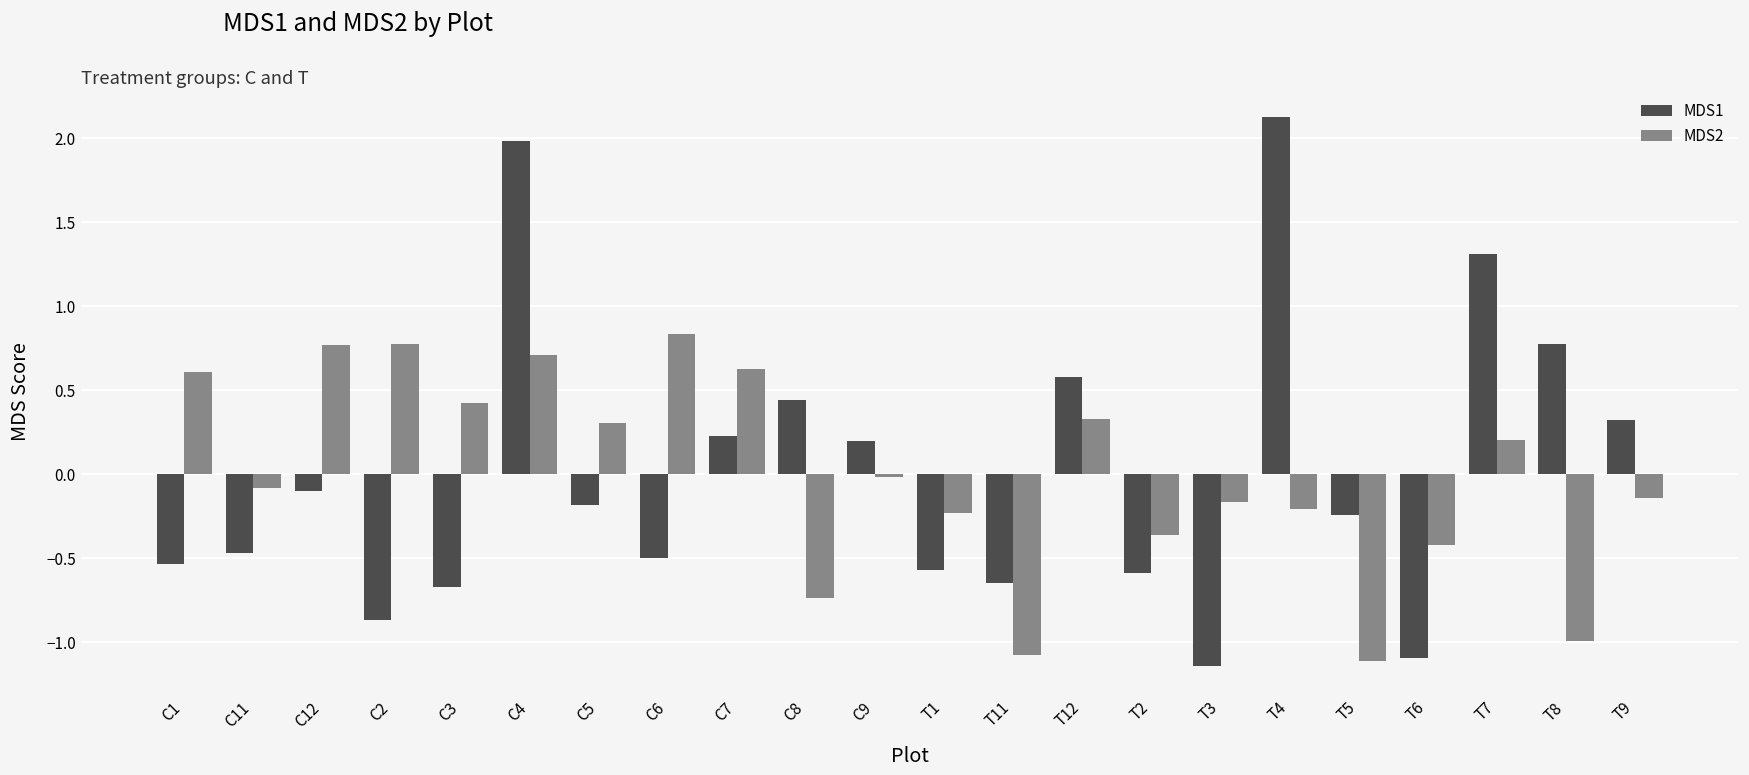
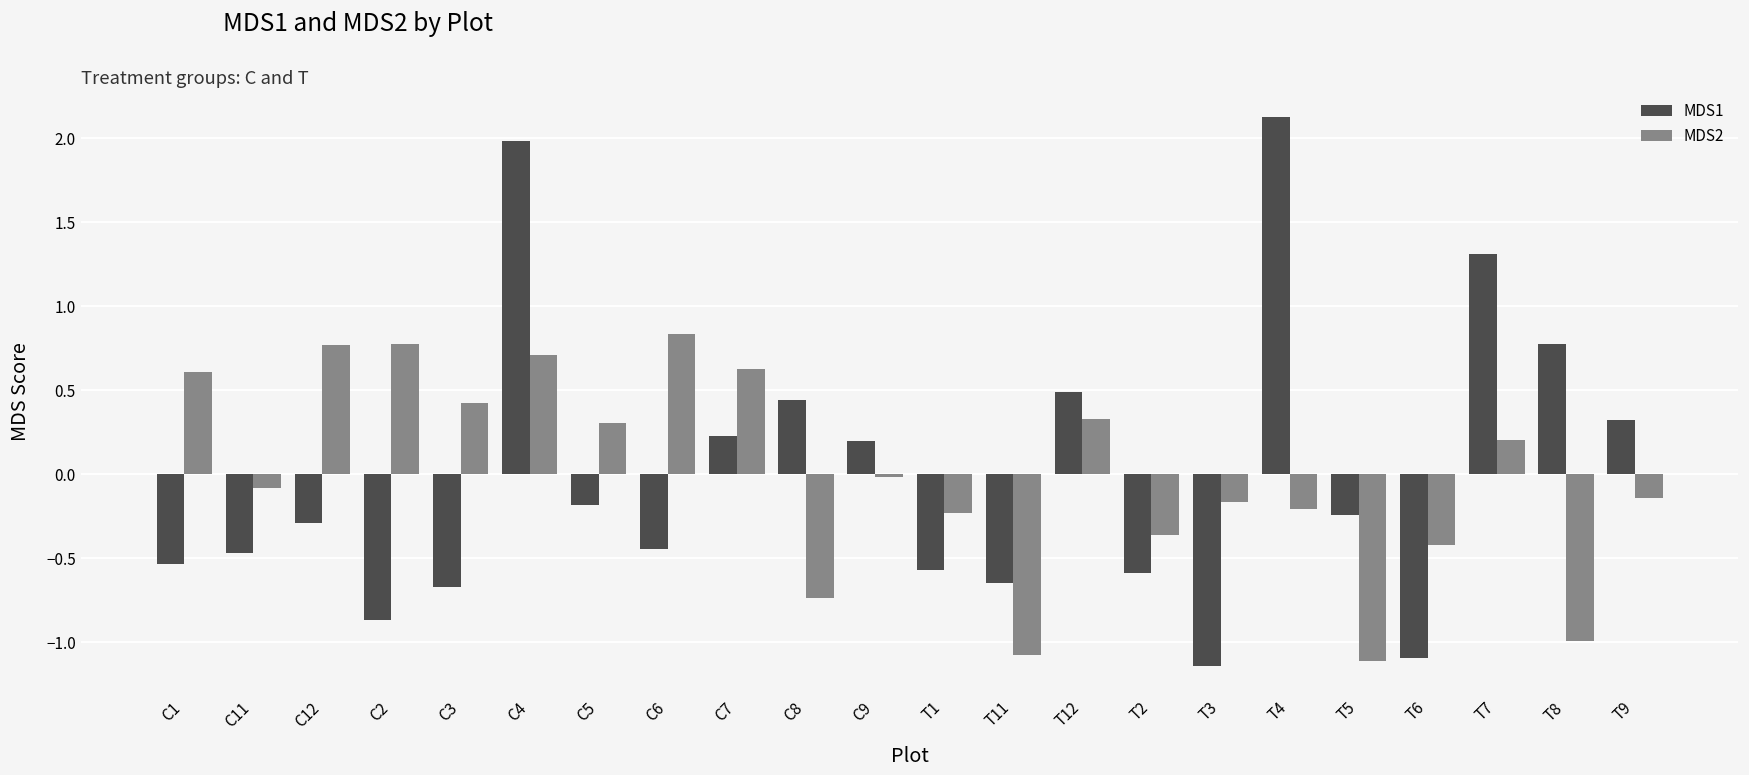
MDS1, C12: -0.10 -> -0.29
MDS1, C6: -0.50 -> -0.45
MDS1, T12: 0.58 -> 0.49
